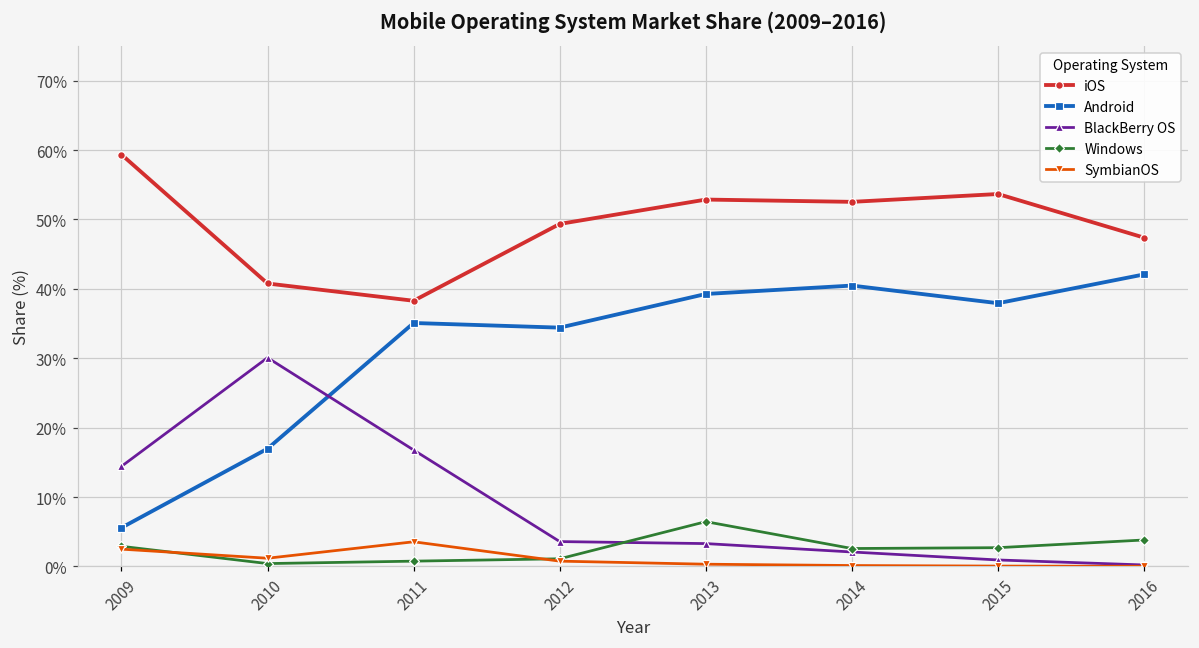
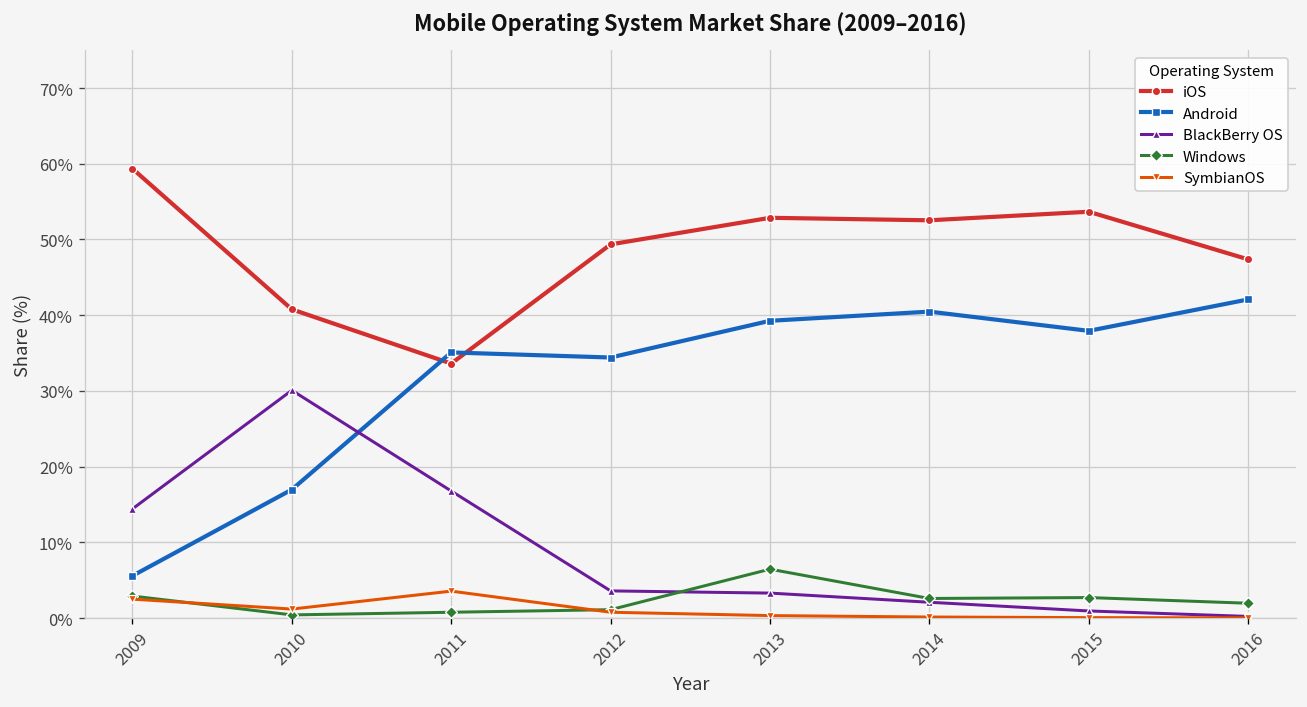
iOS, 2011: 38% -> 34%
Windows, 2016: 4% -> 2%
